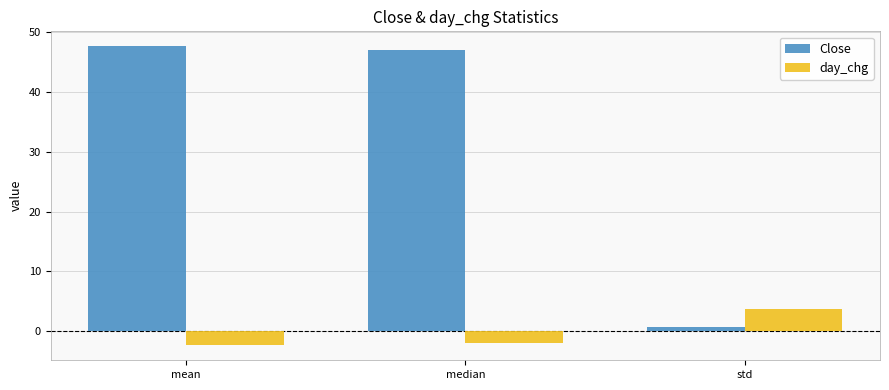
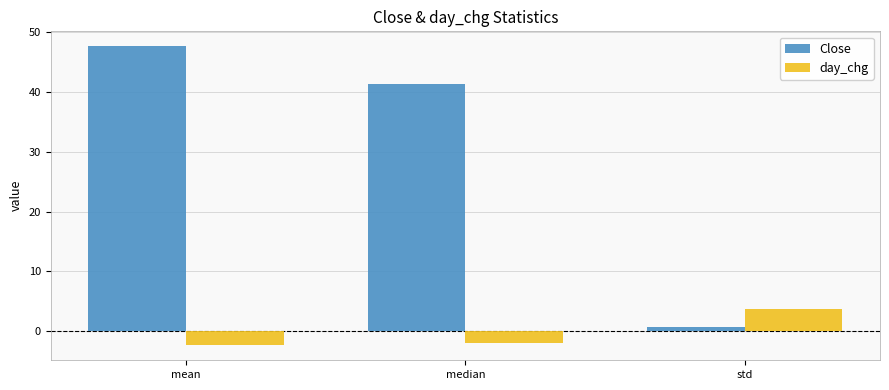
Close, median: 47 -> 41
